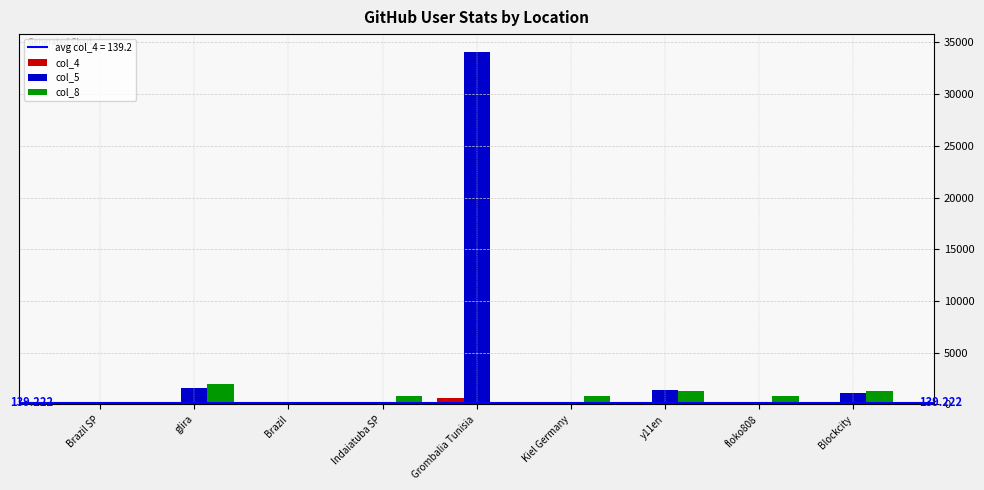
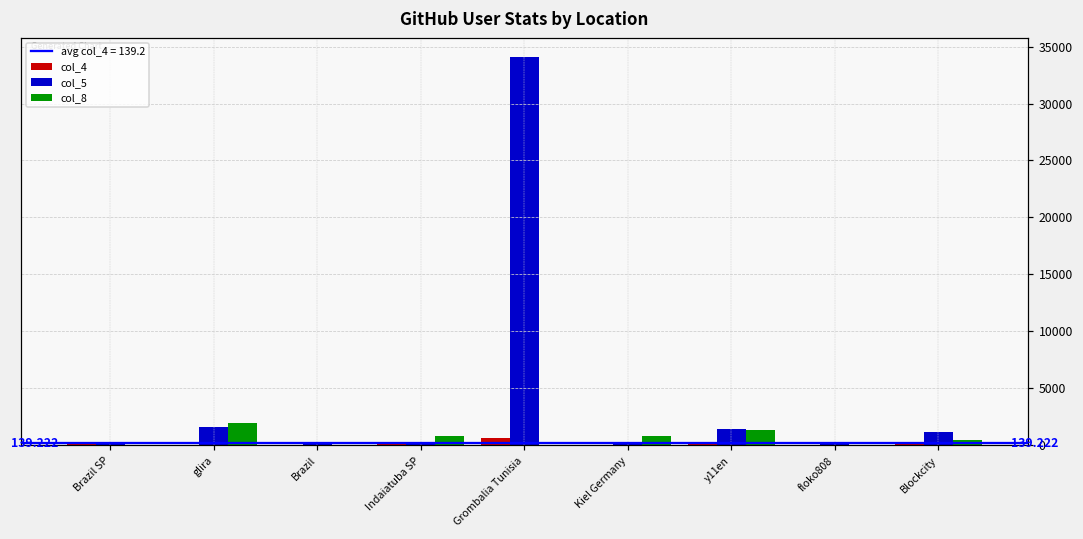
col_8, floko808: 800 -> 0
col_8, Blockcity: 1300 -> 400
